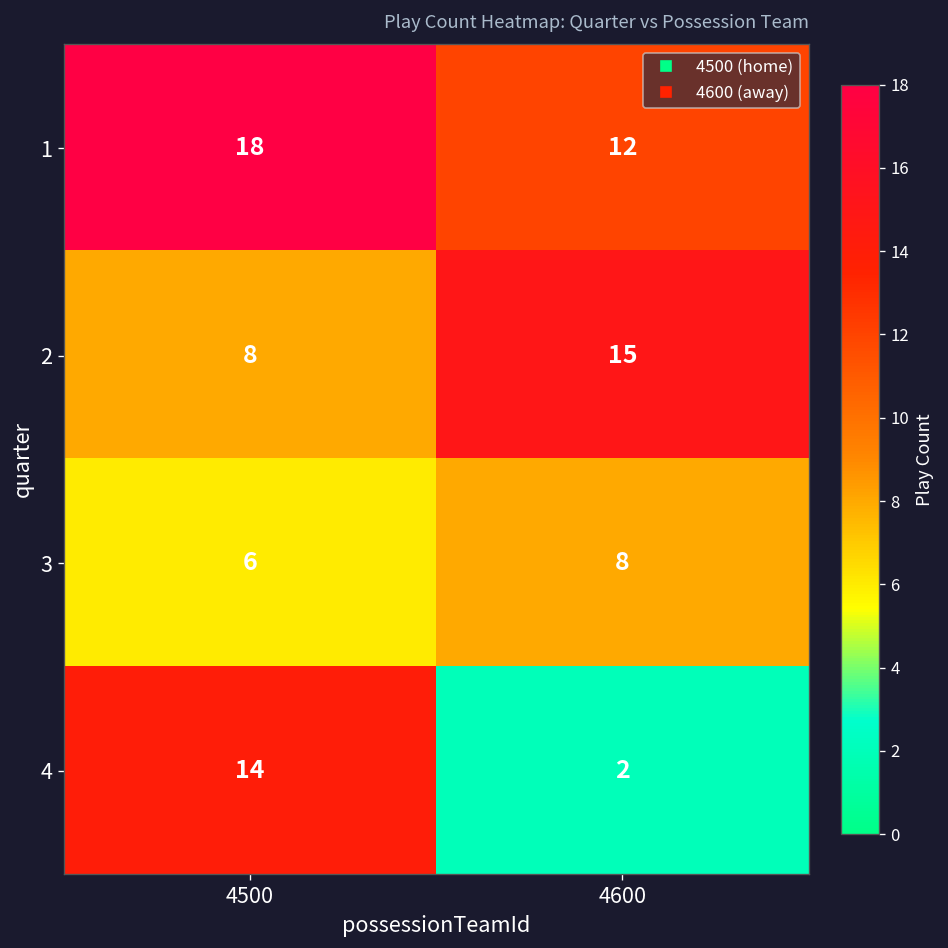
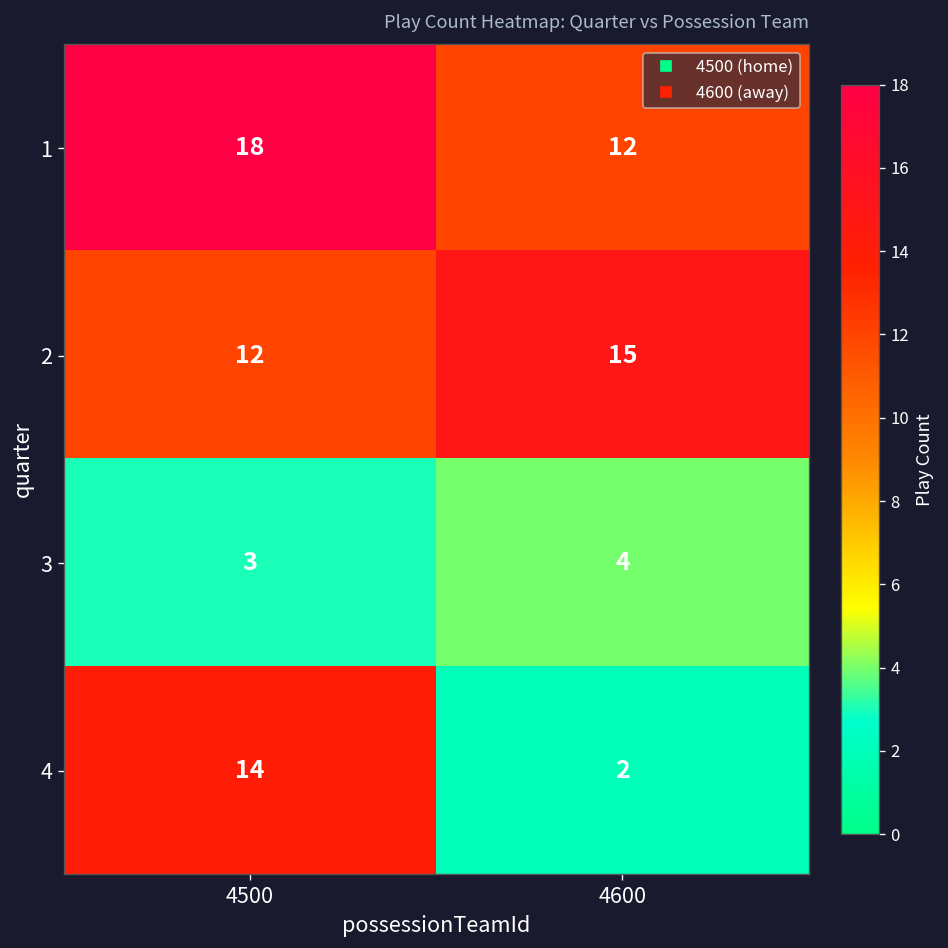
2, 4500: 8 -> 12
3, 4500: 6 -> 3
3, 4600: 8 -> 4
